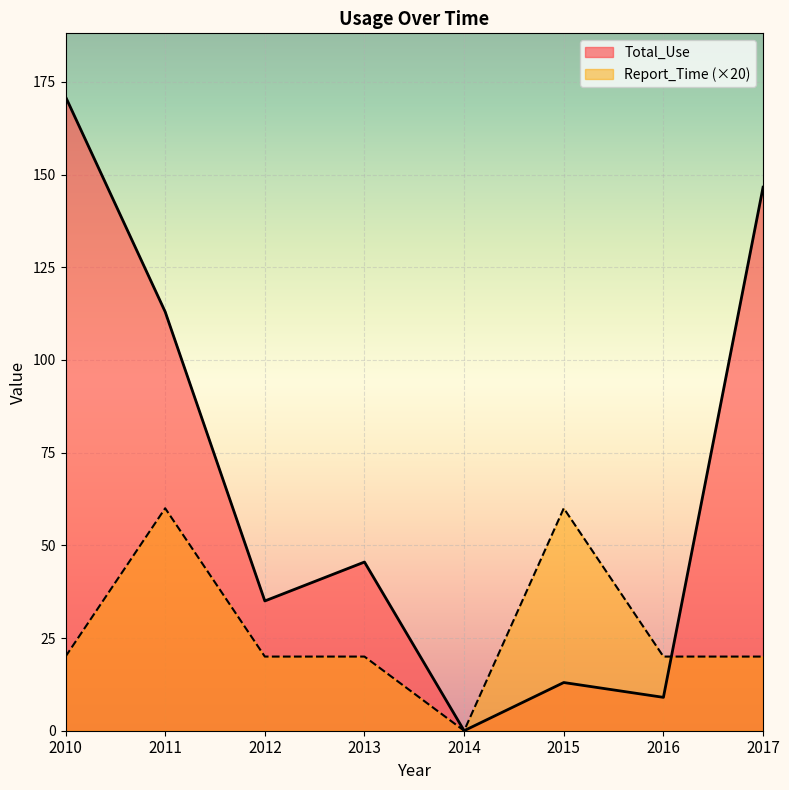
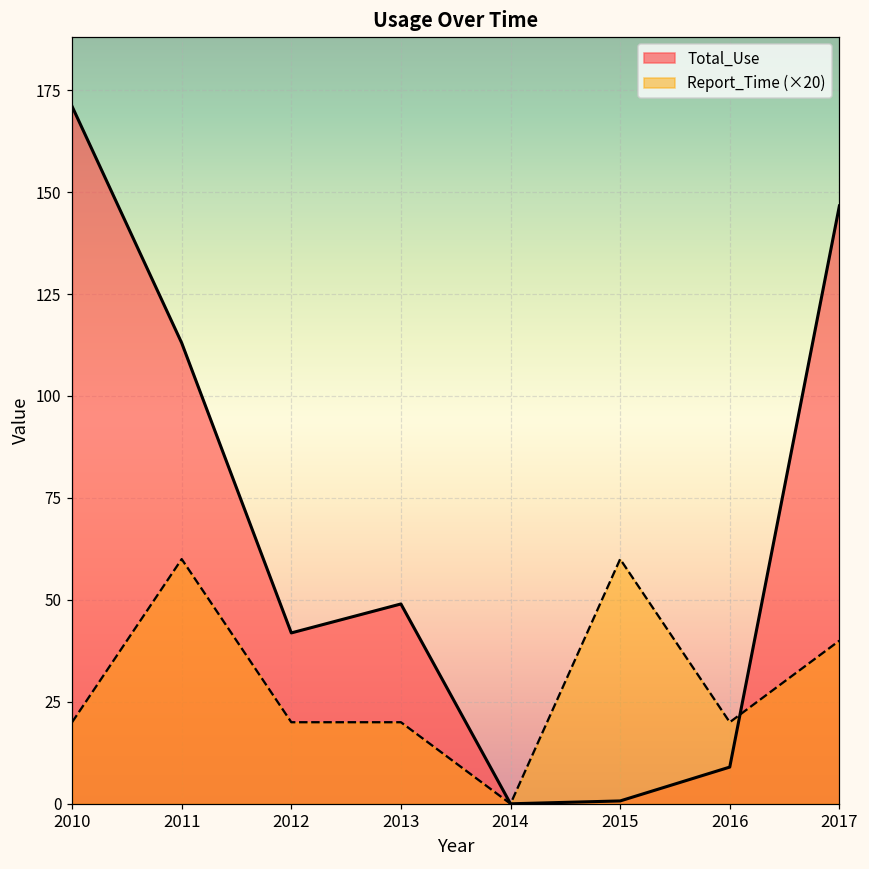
Total_Use, 2012: 35 -> 42
Total_Use, 2013: 46 -> 49
Total_Use, 2015: 13 -> 1
Report_Time (×20), 2017: 20 -> 40
